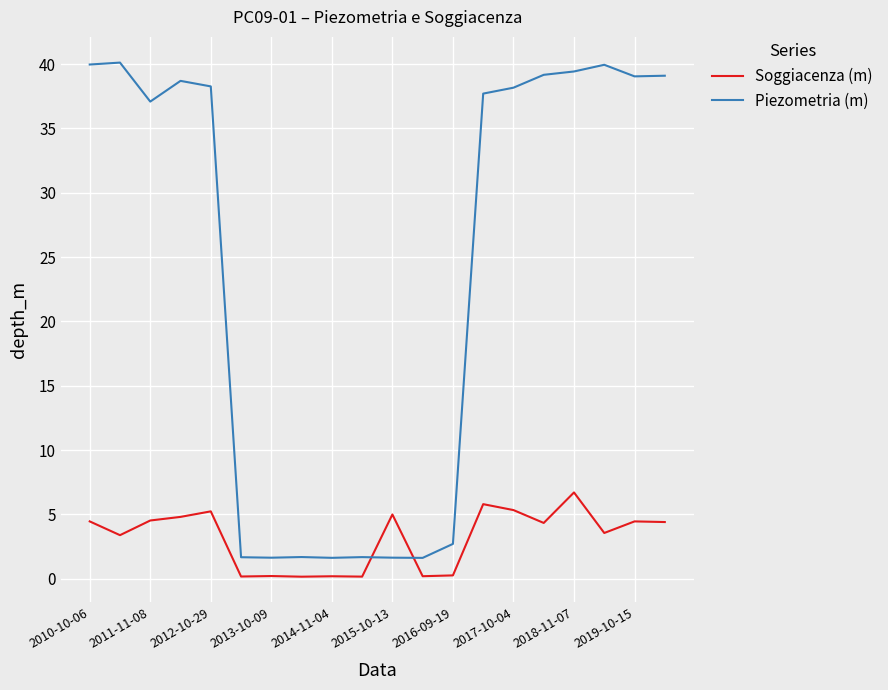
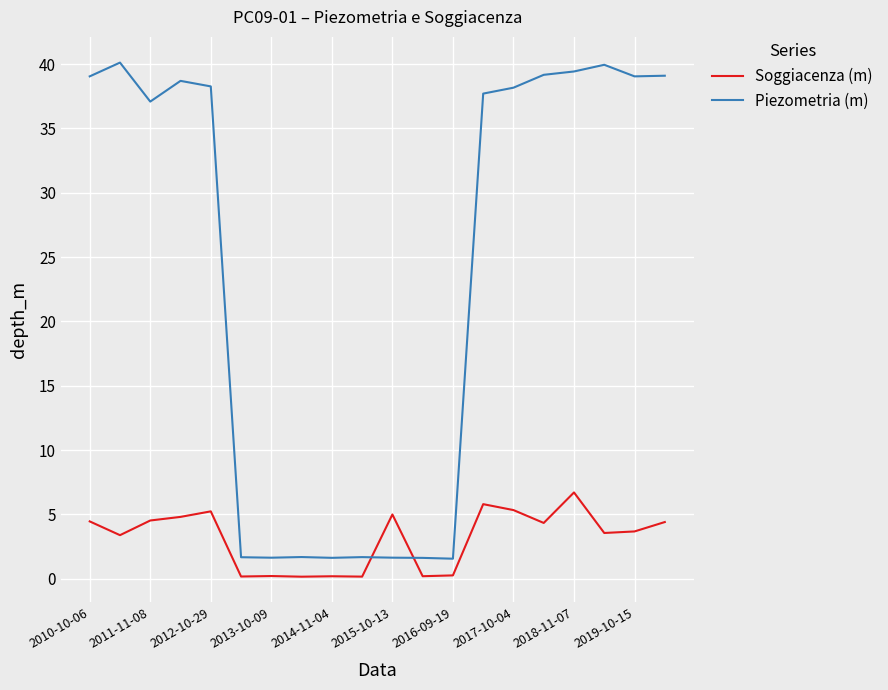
Piezometria (m), 2010-10-06: 40.0 -> 39.0
Piezometria (m), 2016-09-19: 2.7 -> 1.6
Soggiacenza (m), 2019-10-15: 4.5 -> 3.7
